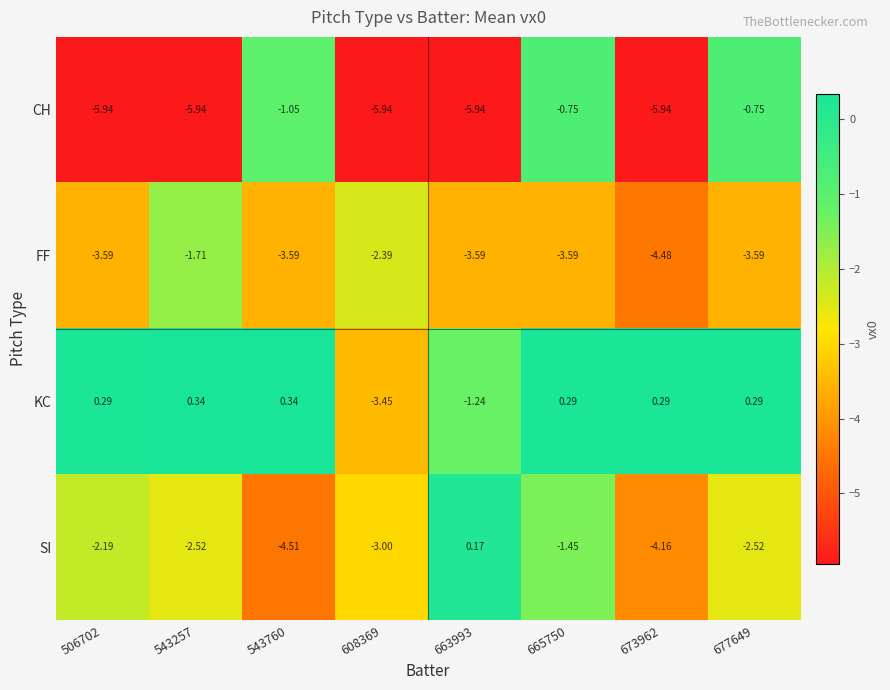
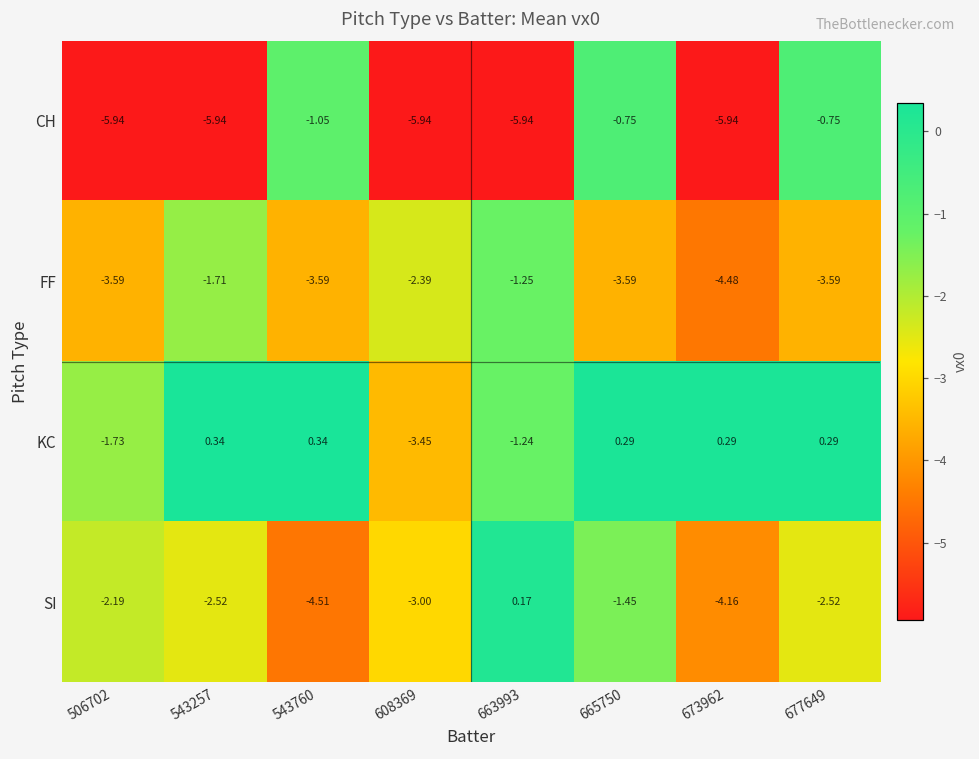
FF, 663993: -3.59 -> -1.25
KC, 506702: 0.29 -> -1.73
